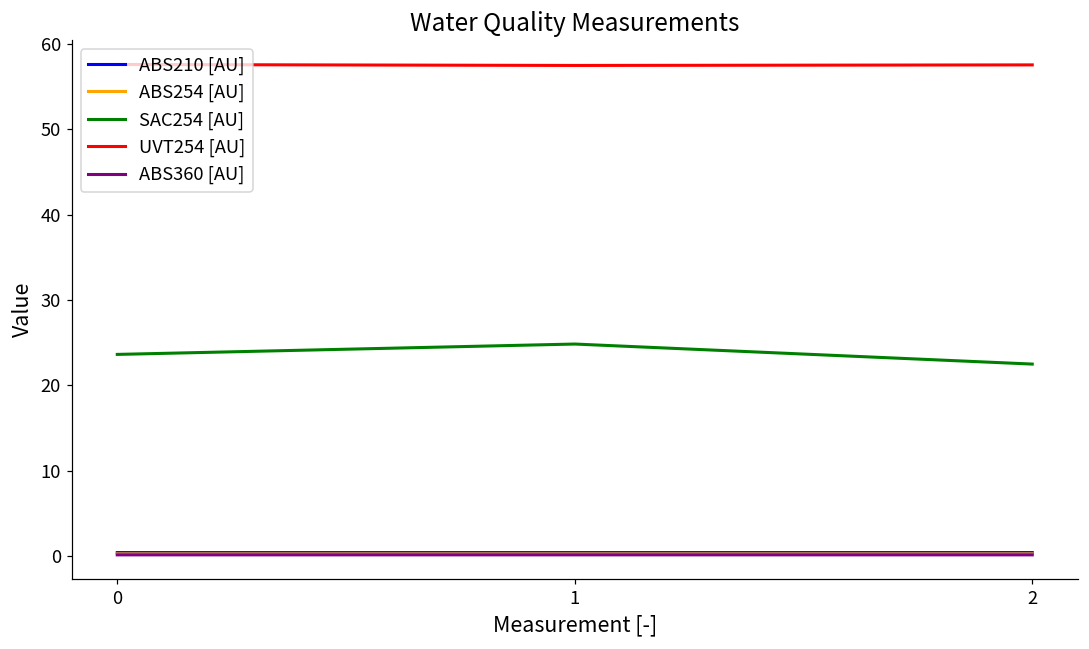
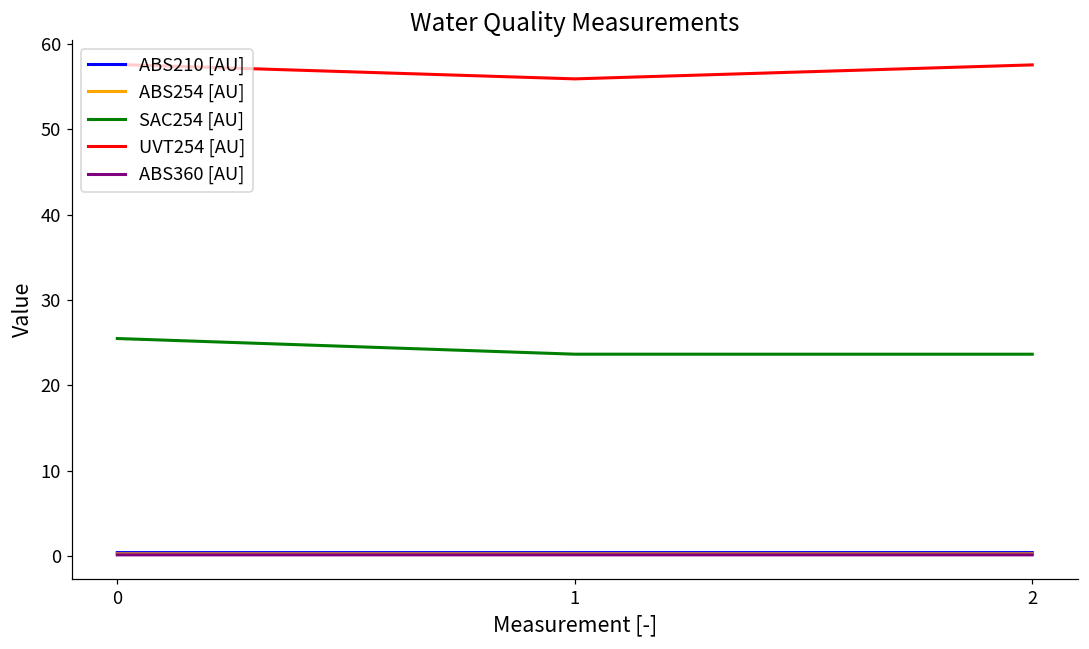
SAC254 [AU], 0: 24 -> 25
SAC254 [AU], 1: 25 -> 24
UVT254 [AU], 1: 57 -> 56
SAC254 [AU], 2: 22 -> 24
